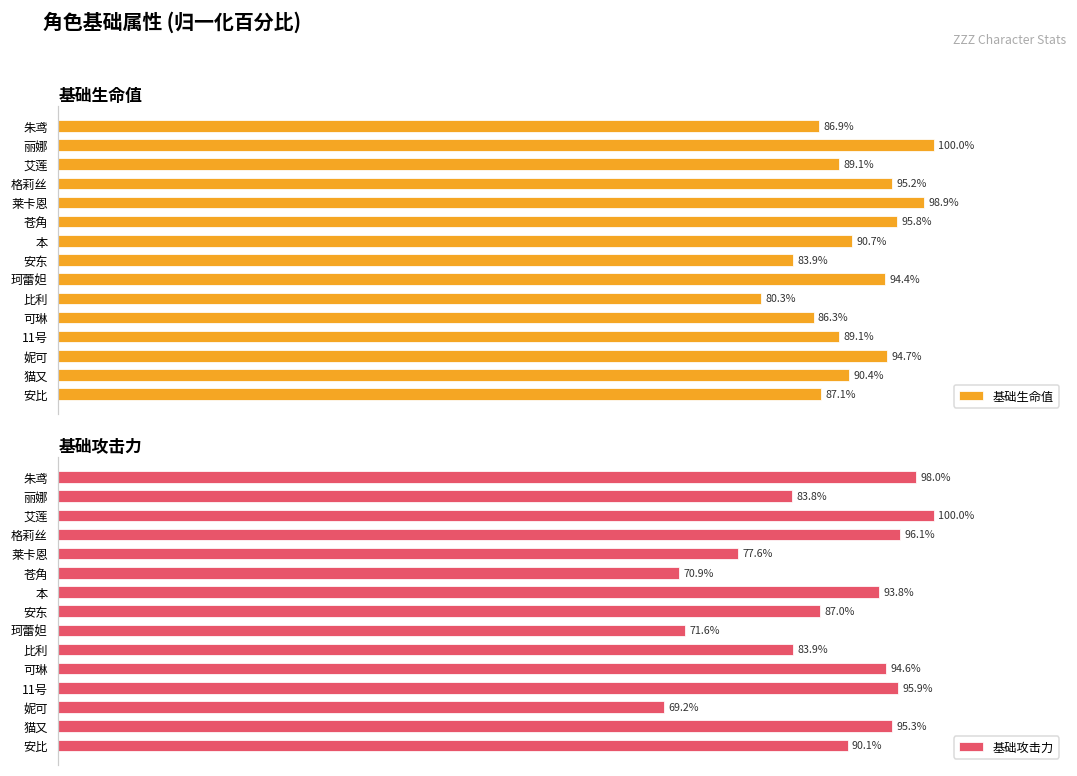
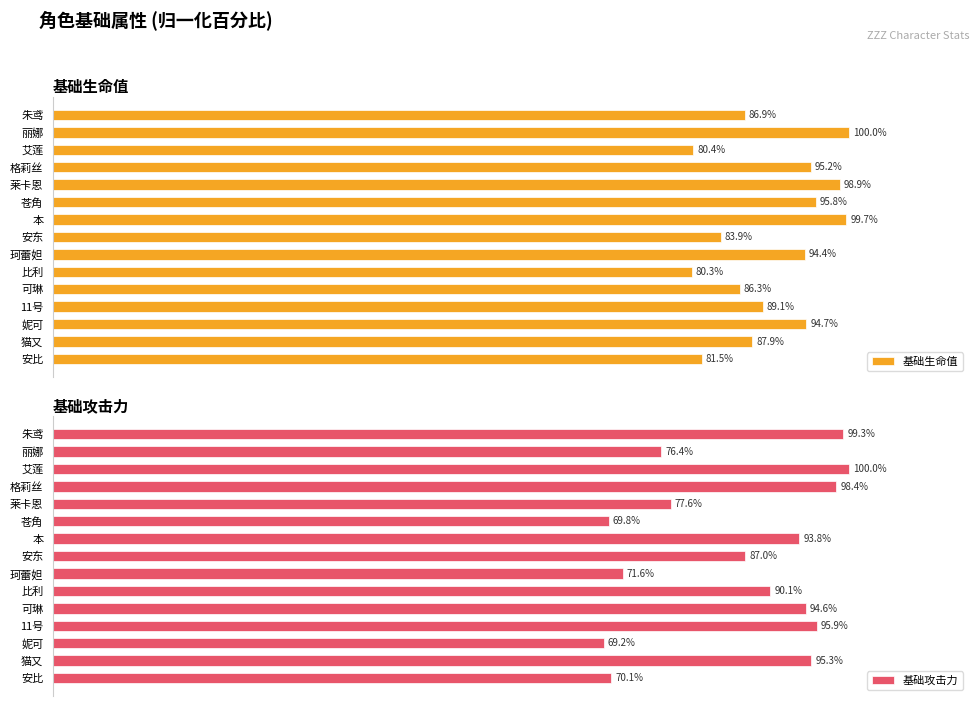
基础生命值, 艾莲: 89.1% -> 80.4%
基础生命值, 本: 90.7% -> 99.7%
基础生命值, 猫又: 90.4% -> 87.9%
基础生命值, 安比: 87.1% -> 81.5%
基础攻击力, 朱鸢: 98.0% -> 99.3%
基础攻击力, 丽娜: 83.8% -> 76.4%
基础攻击力, 格莉丝: 96.1% -> 98.4%
基础攻击力, 苍角: 70.9% -> 69.8%
基础攻击力, 比利: 83.9% -> 90.1%
基础攻击力, 安比: 90.1% -> 70.1%
